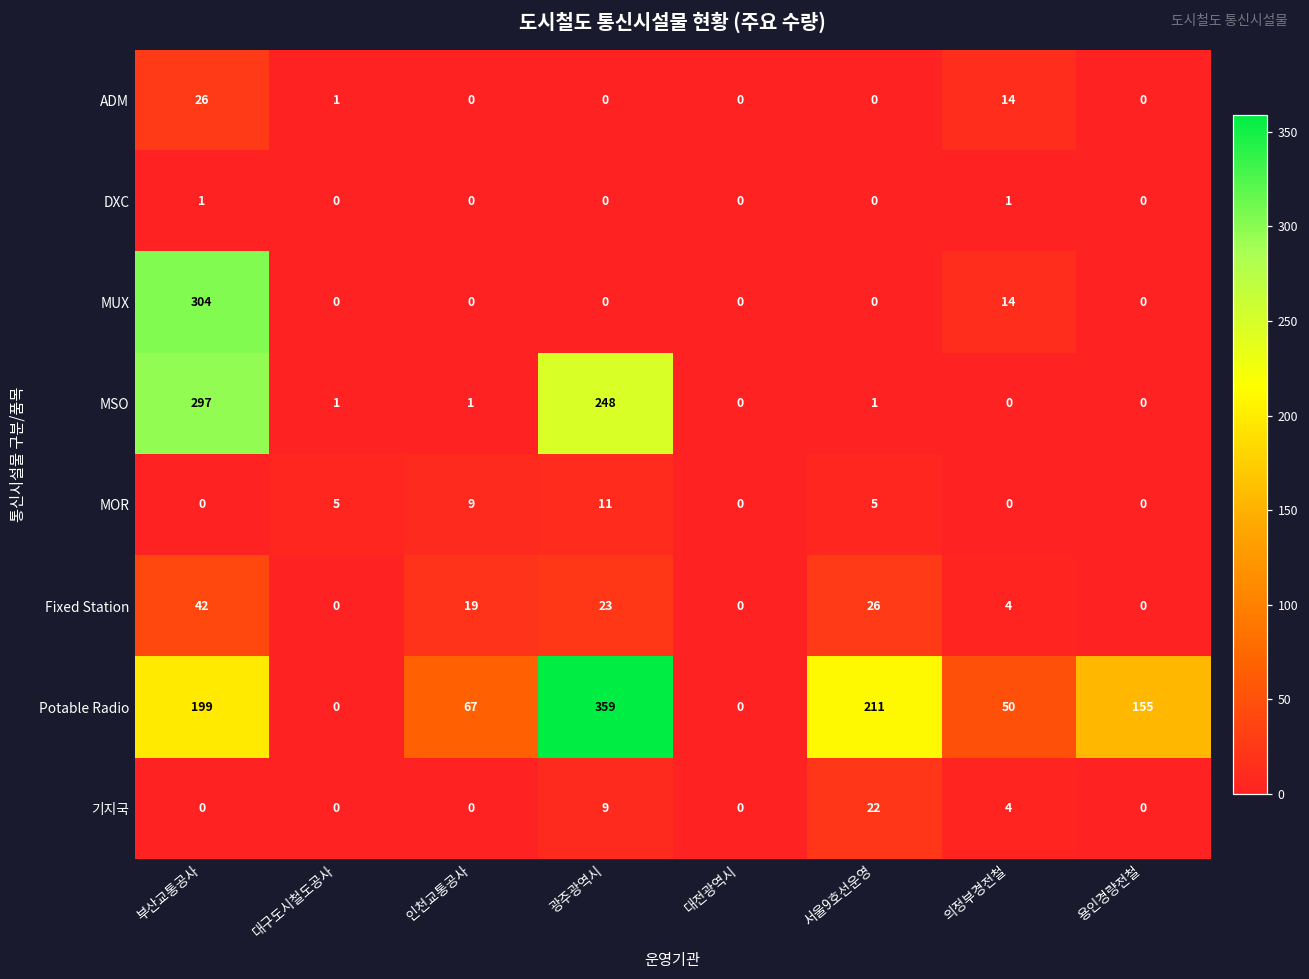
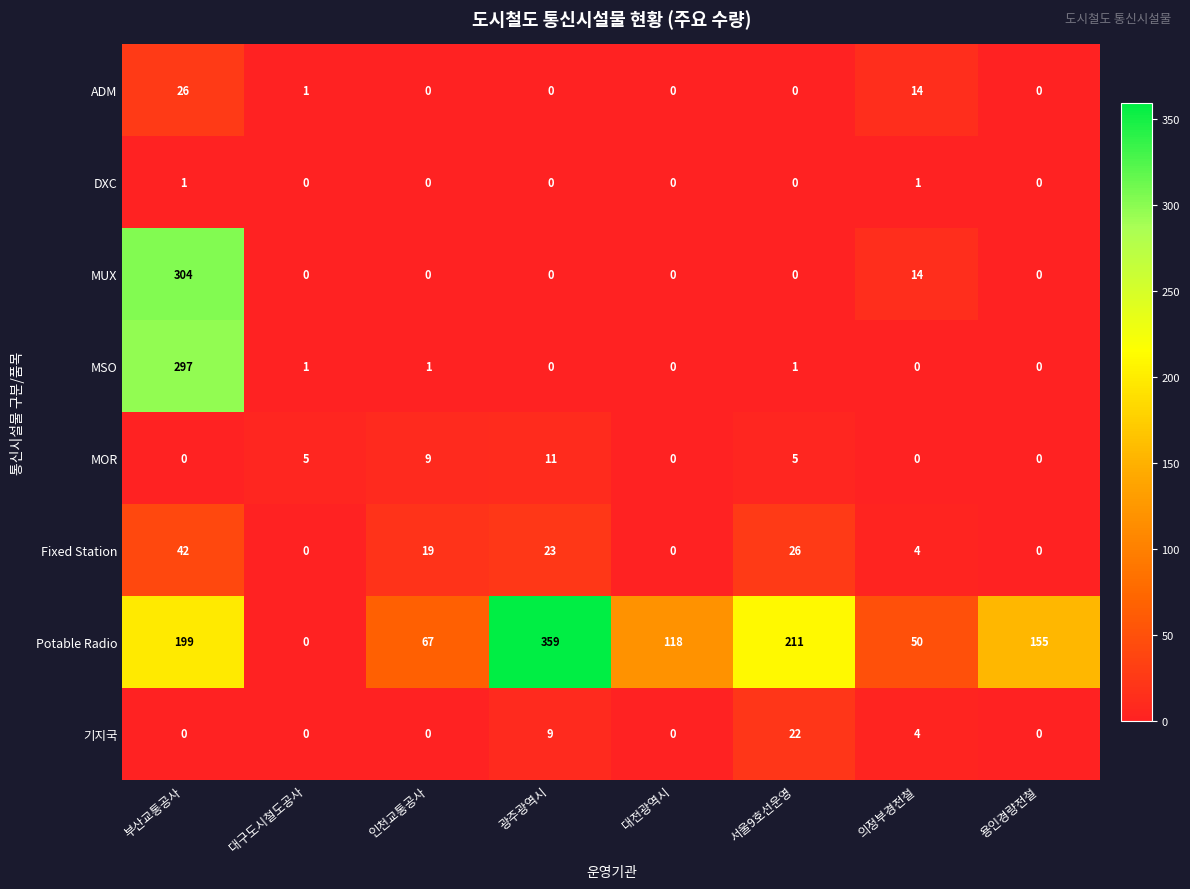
MSO, 광주광역시: 248 -> 0
Potable Radio, 대전광역시: 0 -> 118
